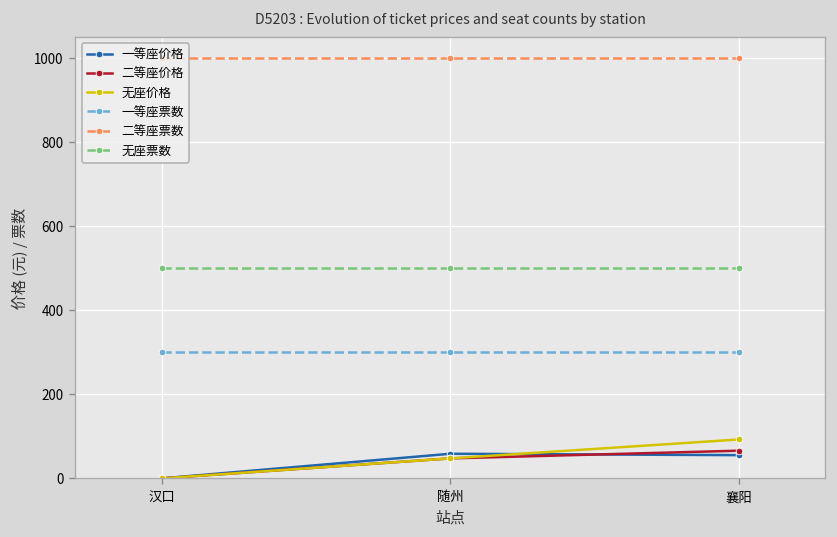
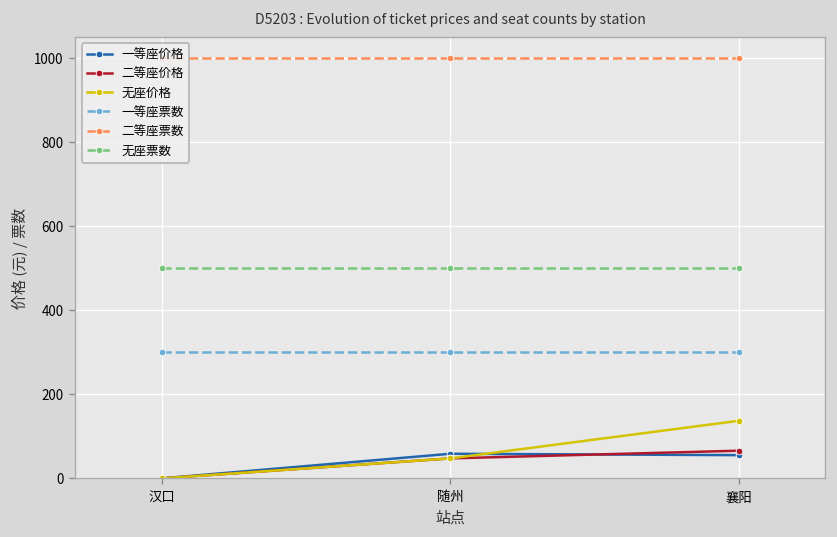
无座价格, 襄阳: 90 -> 140
